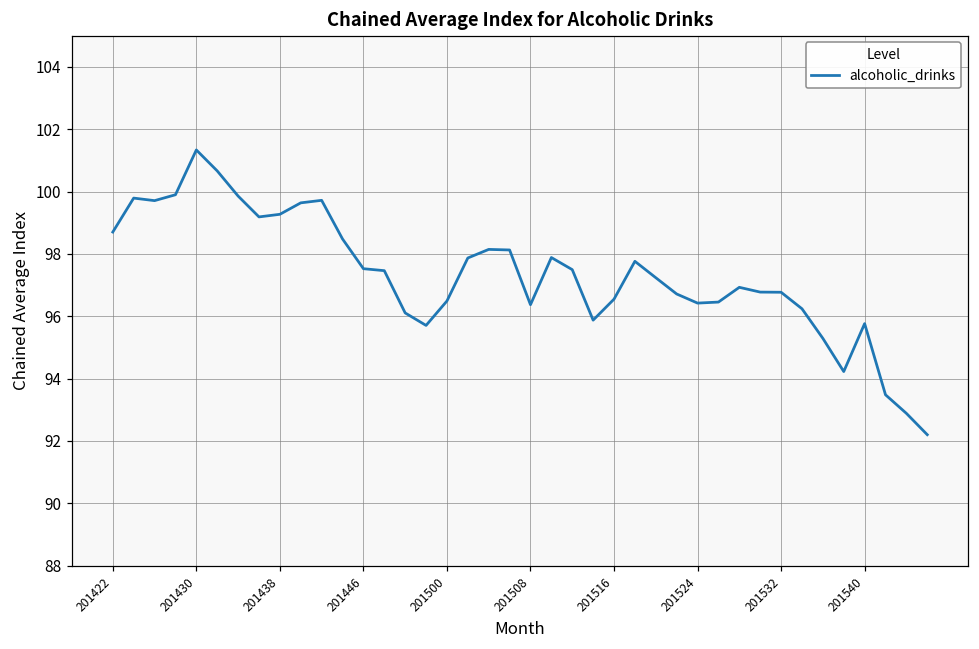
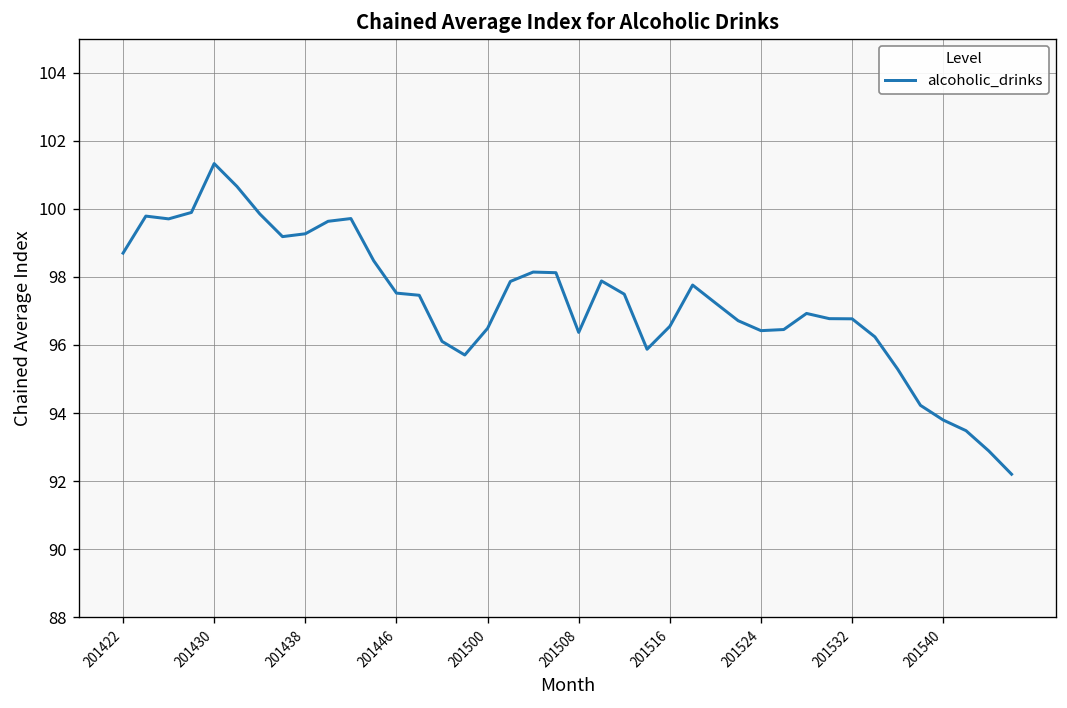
201540: 95.8 -> 93.8
